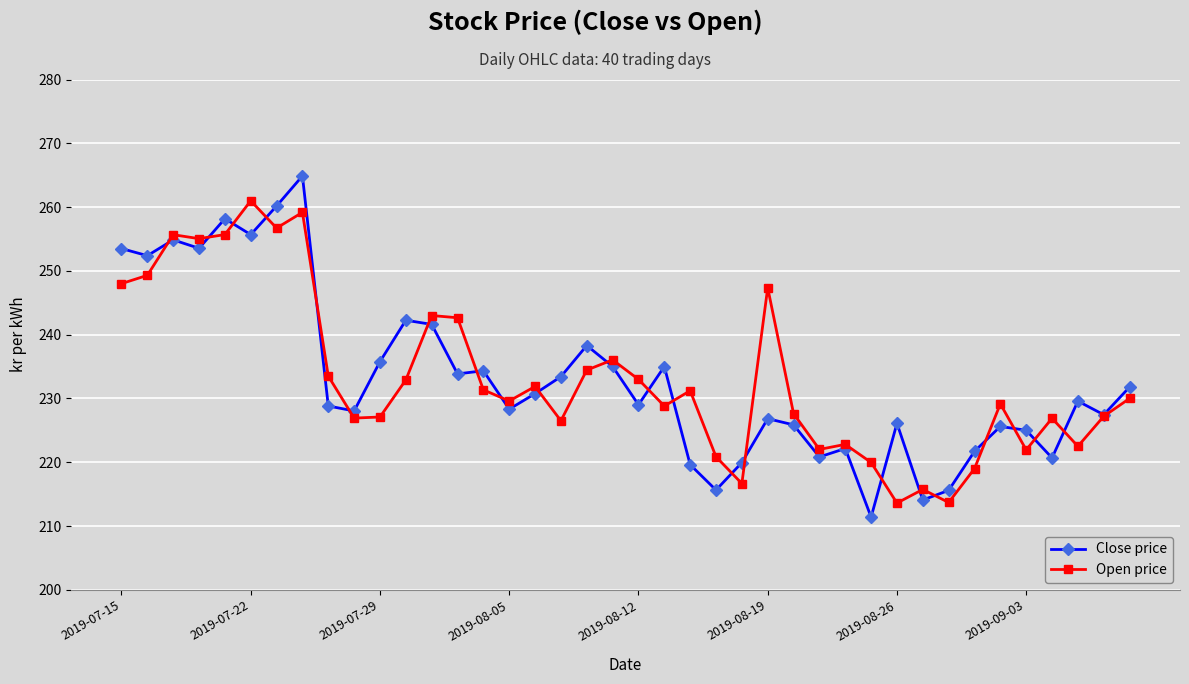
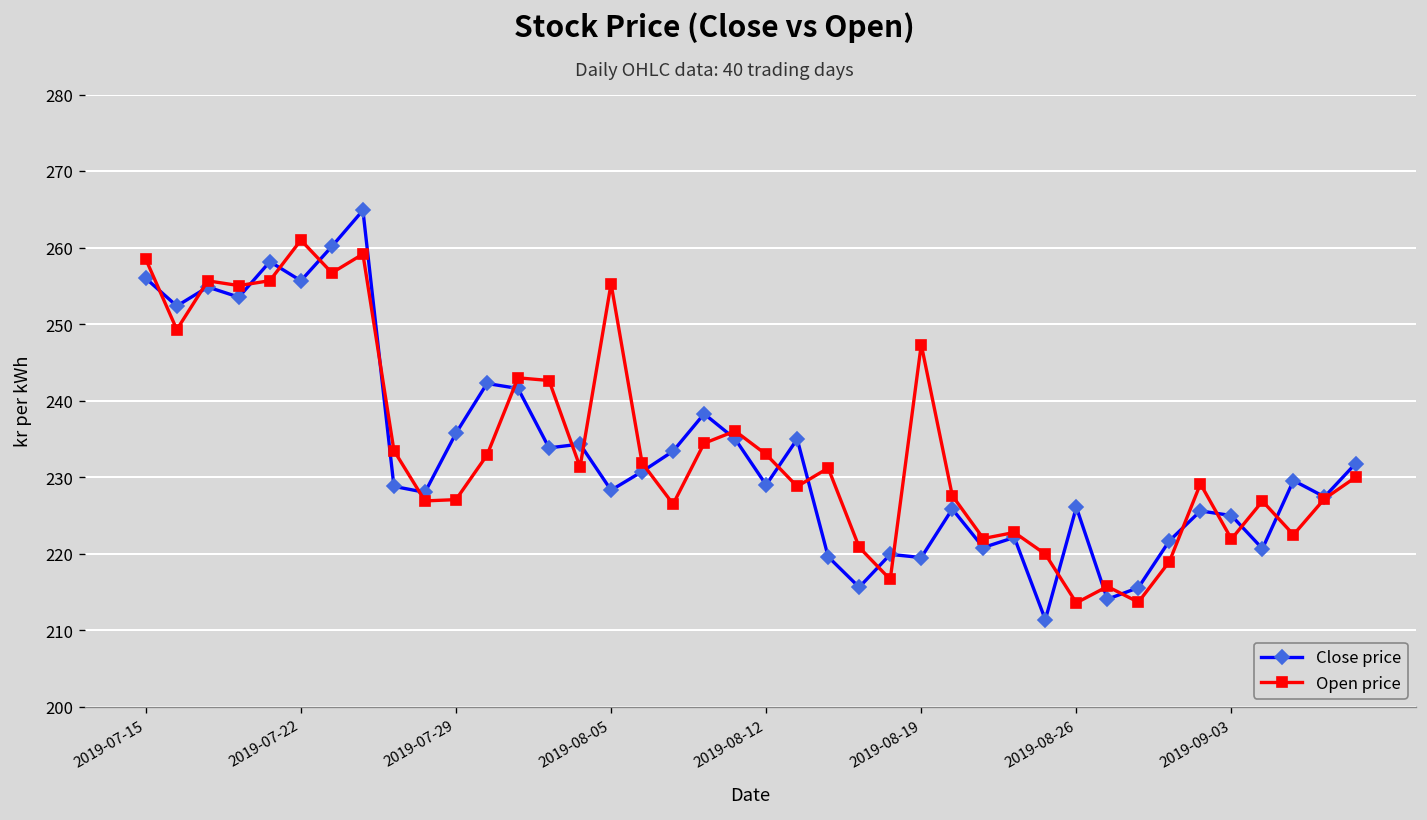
Close price, 2019-07-15: 254 -> 256
Open price, 2019-07-15: 248 -> 259
Open price, 2019-08-05: 230 -> 255
Close price, 2019-08-19: 227 -> 220
